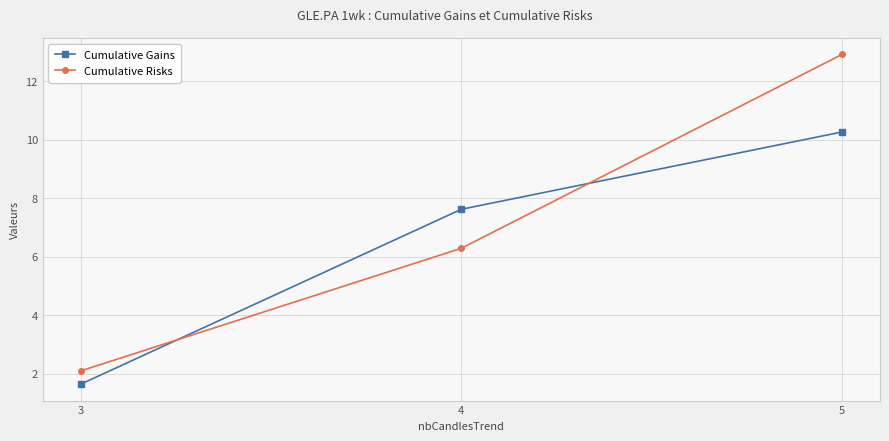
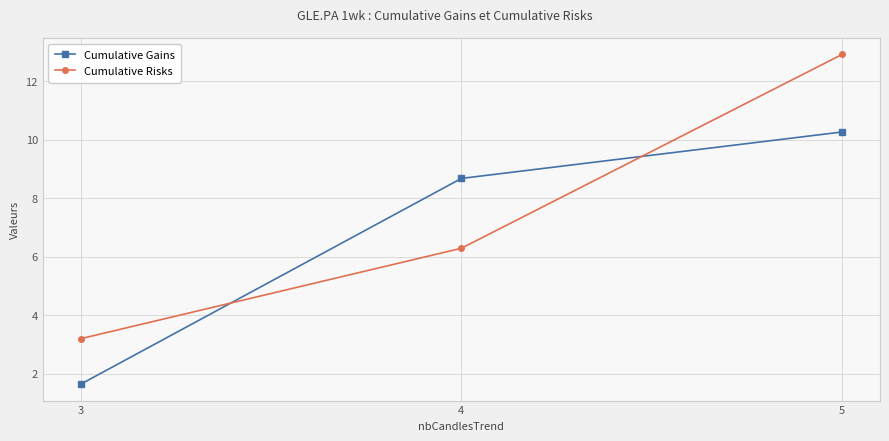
Cumulative Risks, 3: 2.1 -> 3.2
Cumulative Gains, 4: 7.6 -> 8.7
